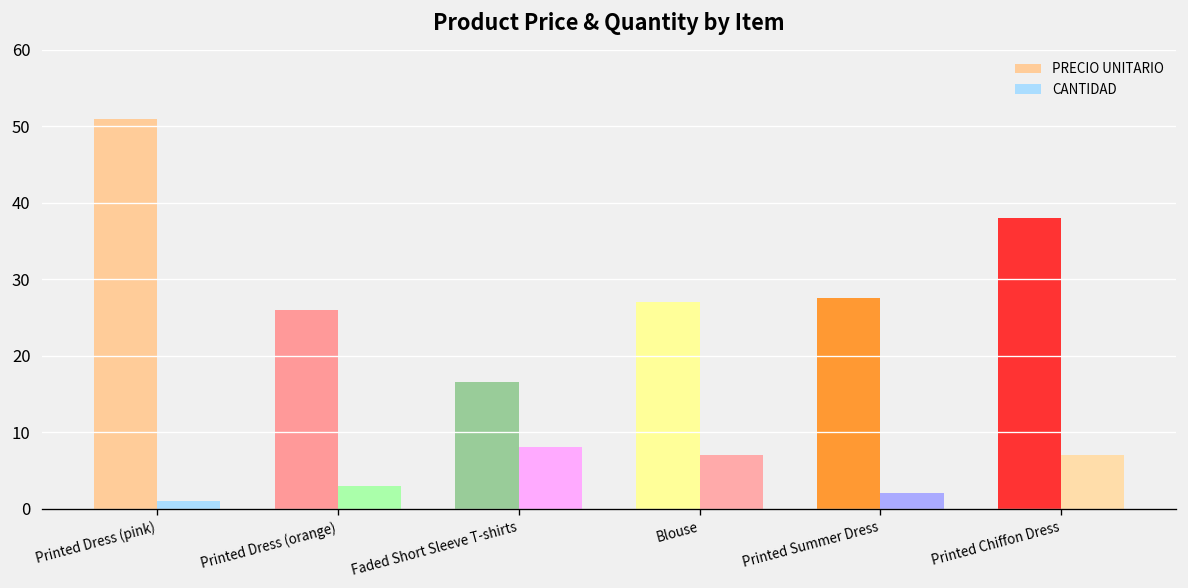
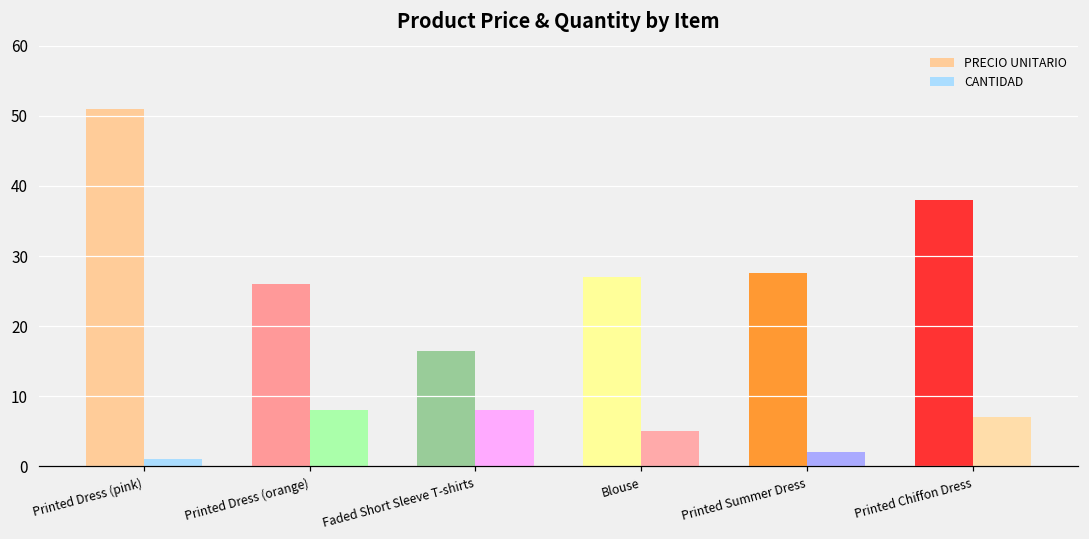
CANTIDAD, Printed Dress (orange): 3 -> 8
CANTIDAD, Blouse: 7 -> 5
